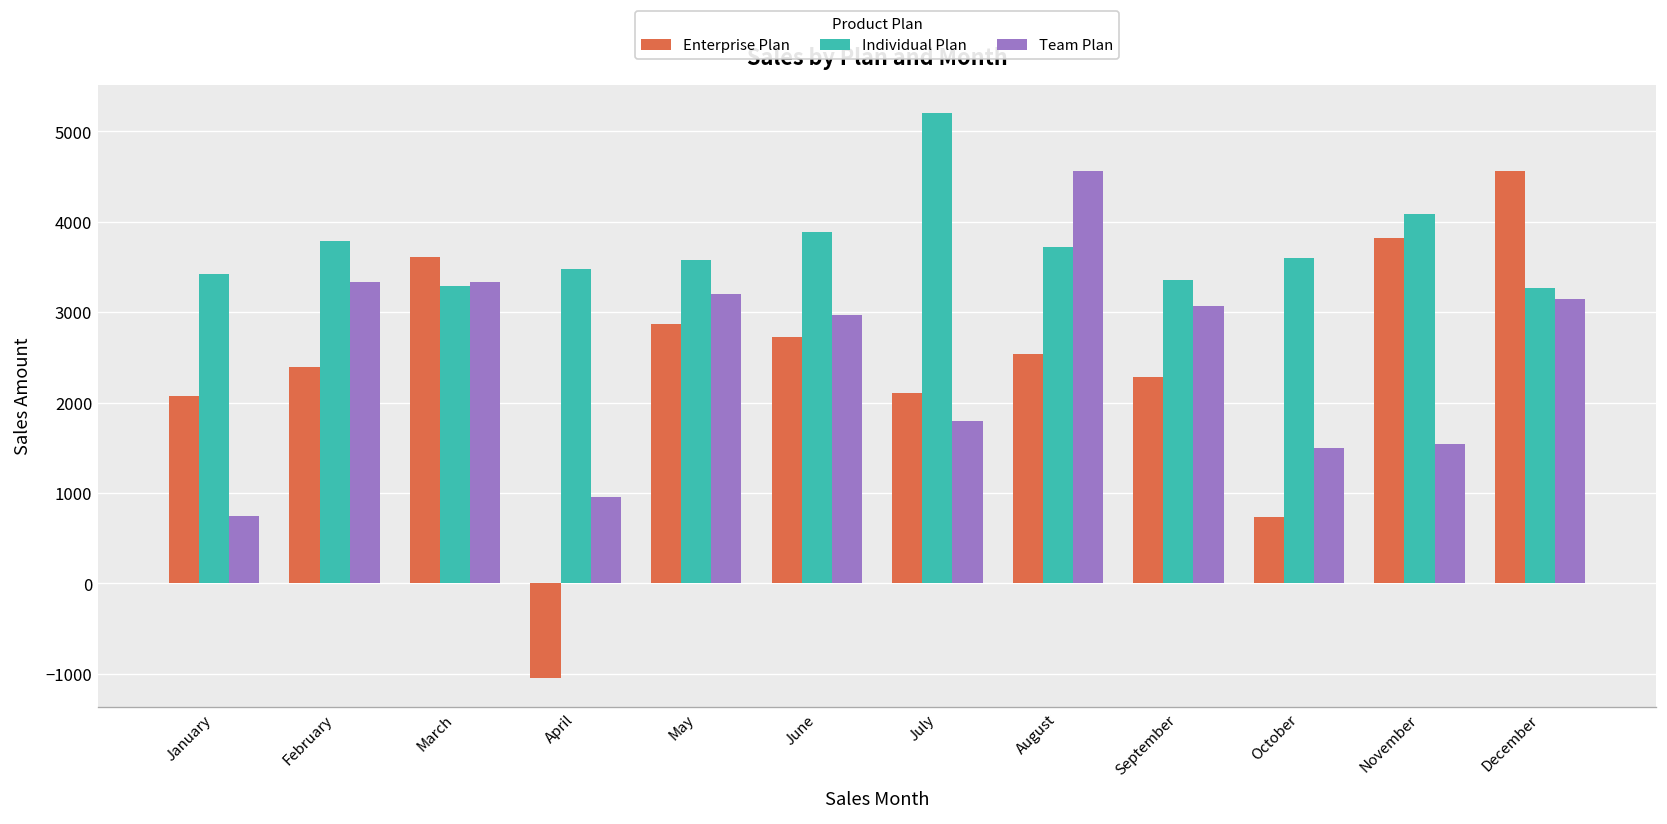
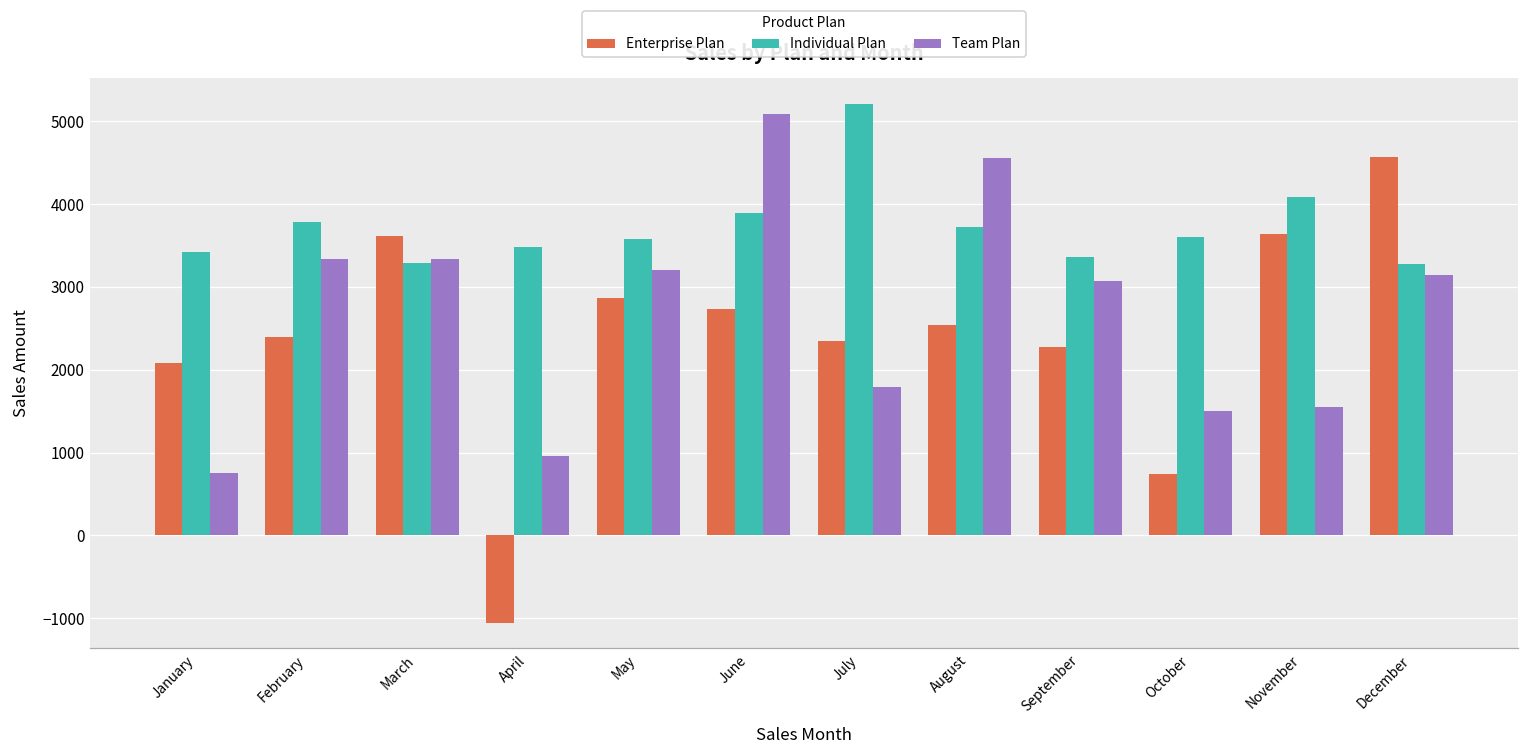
Team Plan, June: 3000 -> 5100
Enterprise Plan, July: 2100 -> 2300
Enterprise Plan, November: 3800 -> 3600
